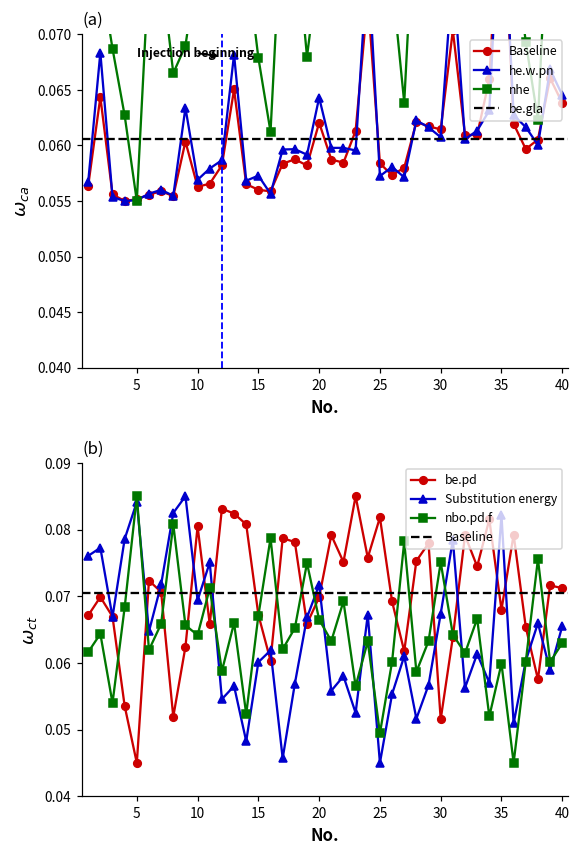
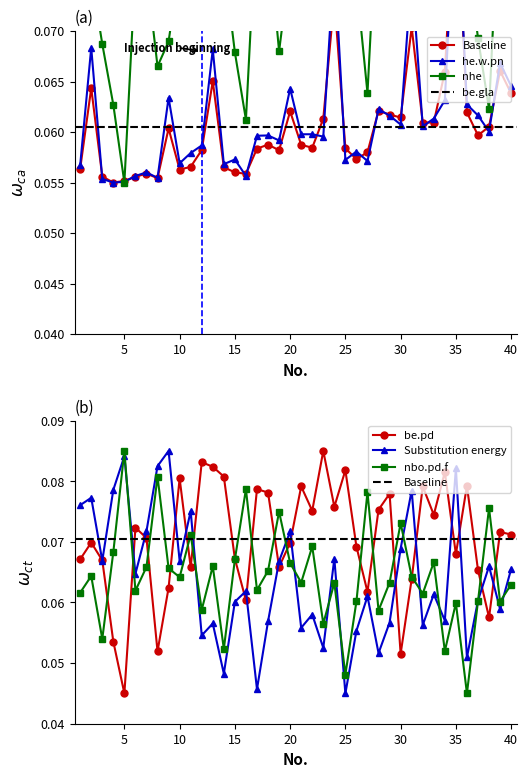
(b), Substitution energy, 10: 0.069 -> 0.067
(b), nbo.pd.f, 25: 0.049 -> 0.048
(b), Substitution energy, 30: 0.067 -> 0.069
(b), nbo.pd.f, 30: 0.075 -> 0.073
